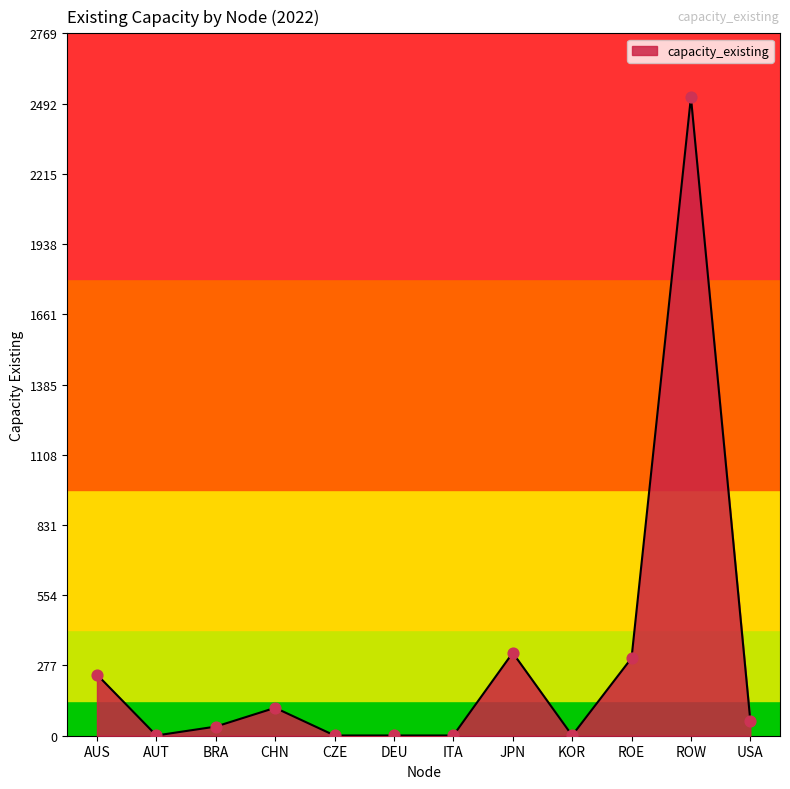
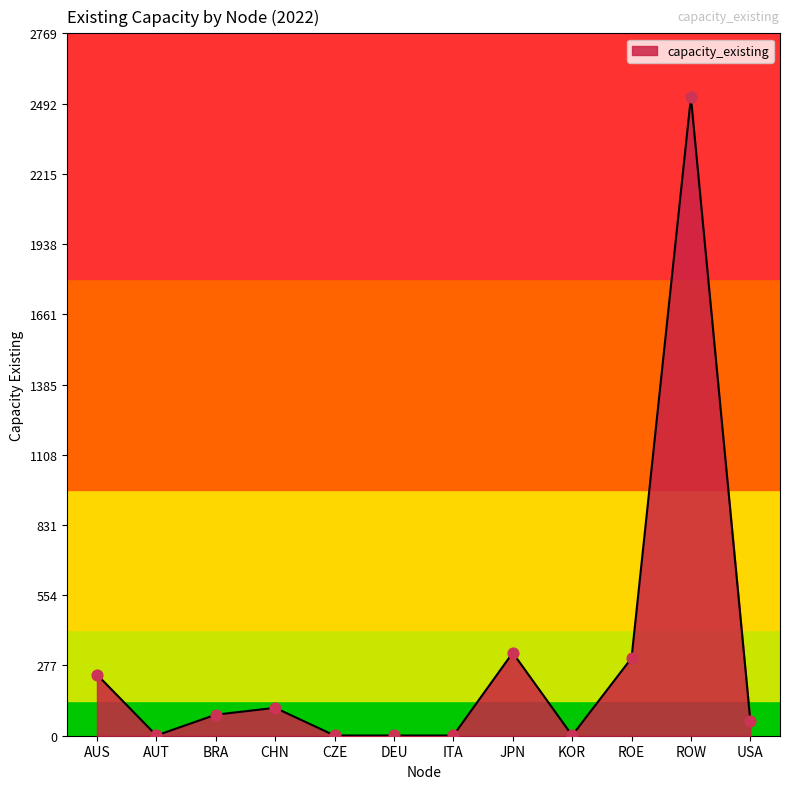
BRA: 40 -> 80
